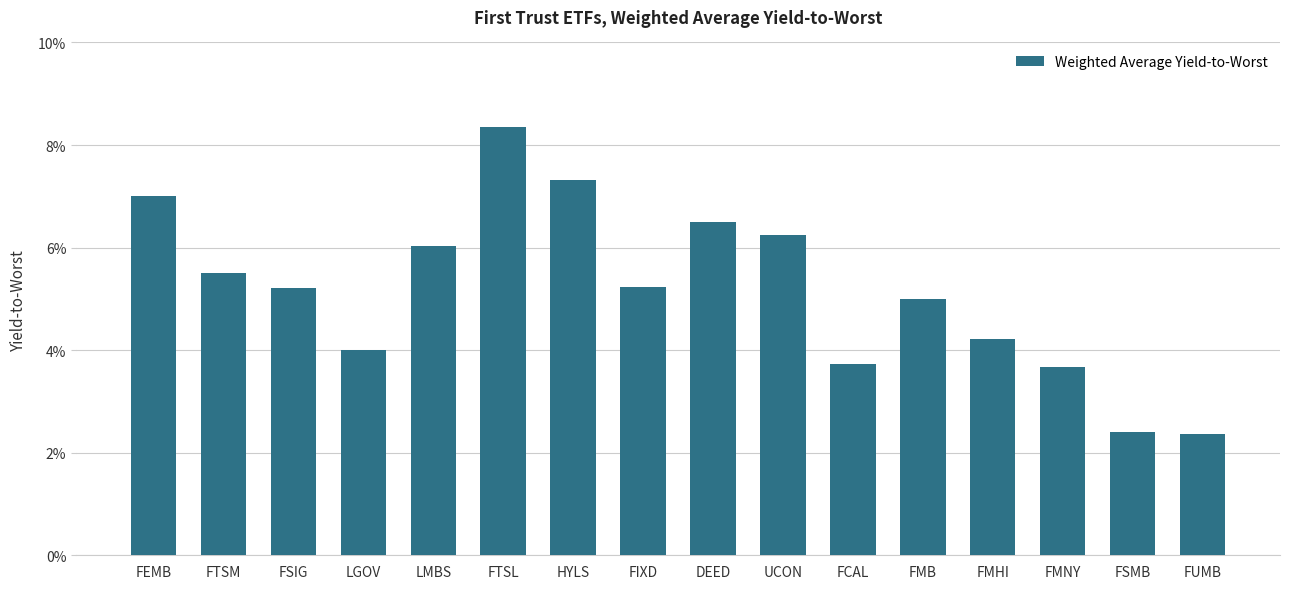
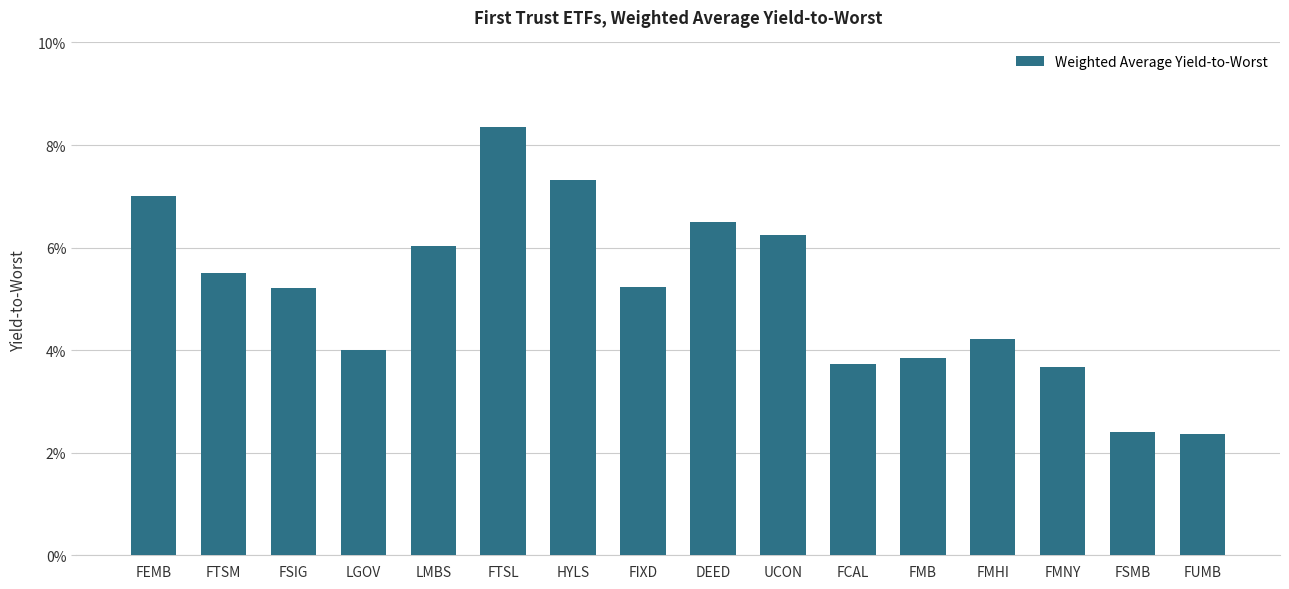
FMB: 5.0% -> 3.9%
